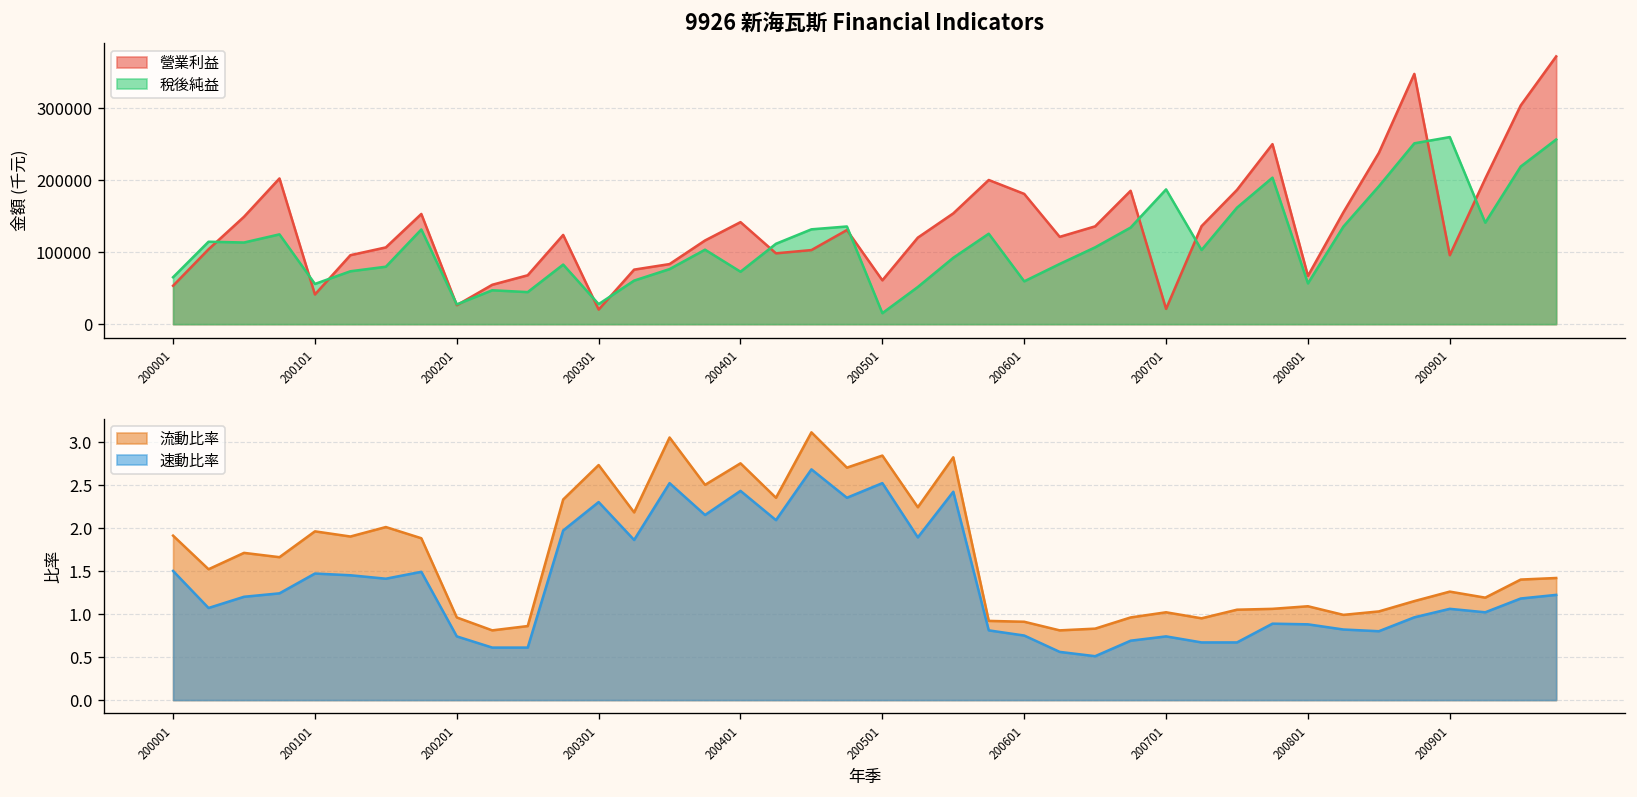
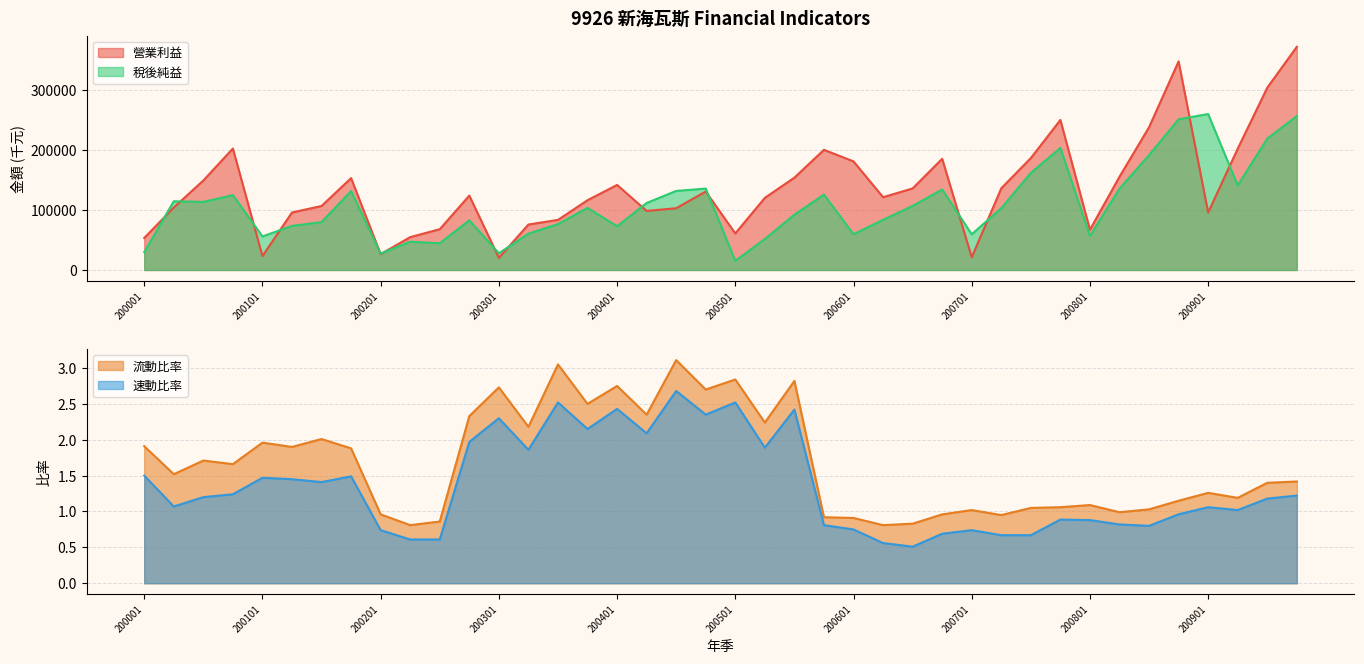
9926 新海瓦斯 Financial Indicators, 稅後純益, 200001: 70000 -> 30000
9926 新海瓦斯 Financial Indicators, 營業利益, 200101: 40000 -> 20000
9926 新海瓦斯 Financial Indicators, 稅後純益, 200701: 190000 -> 60000
